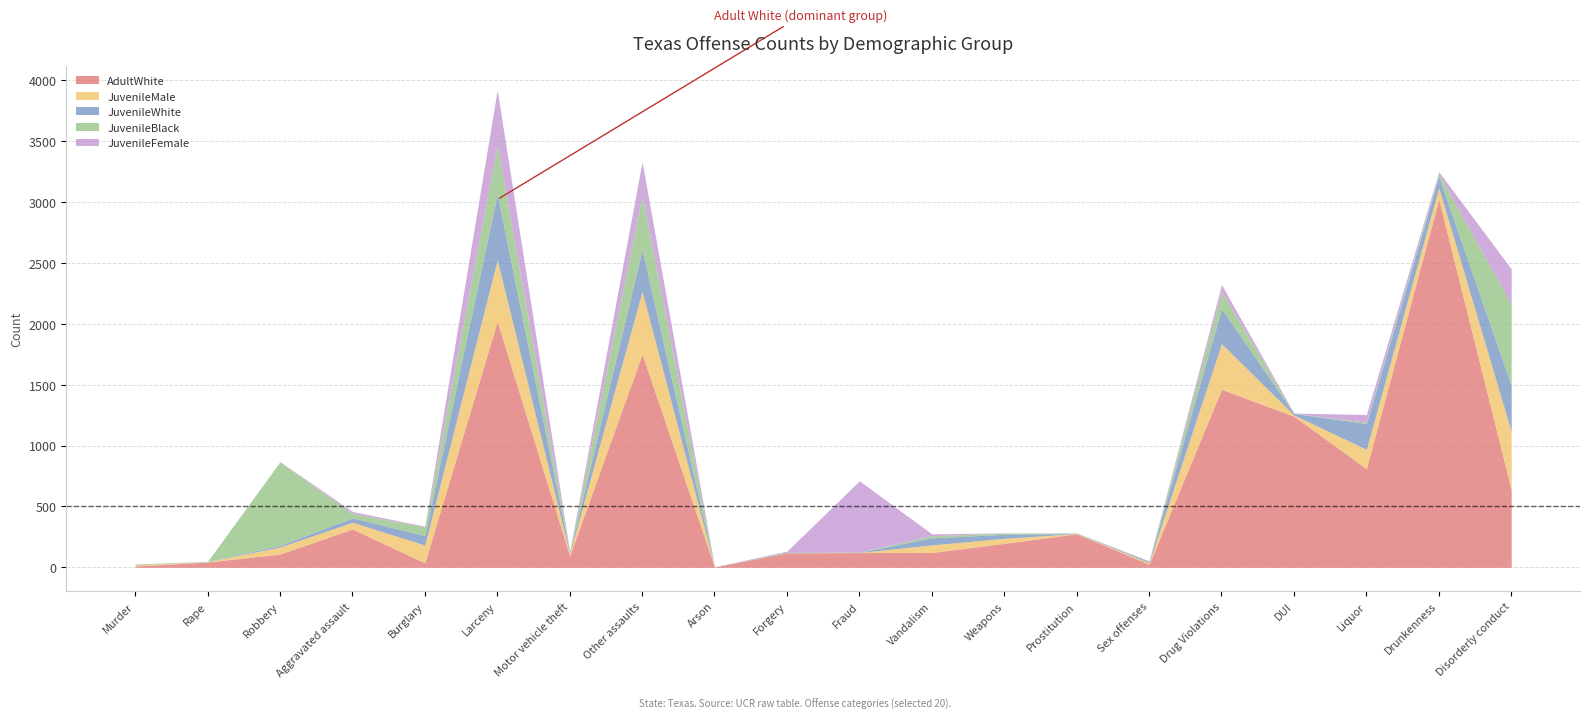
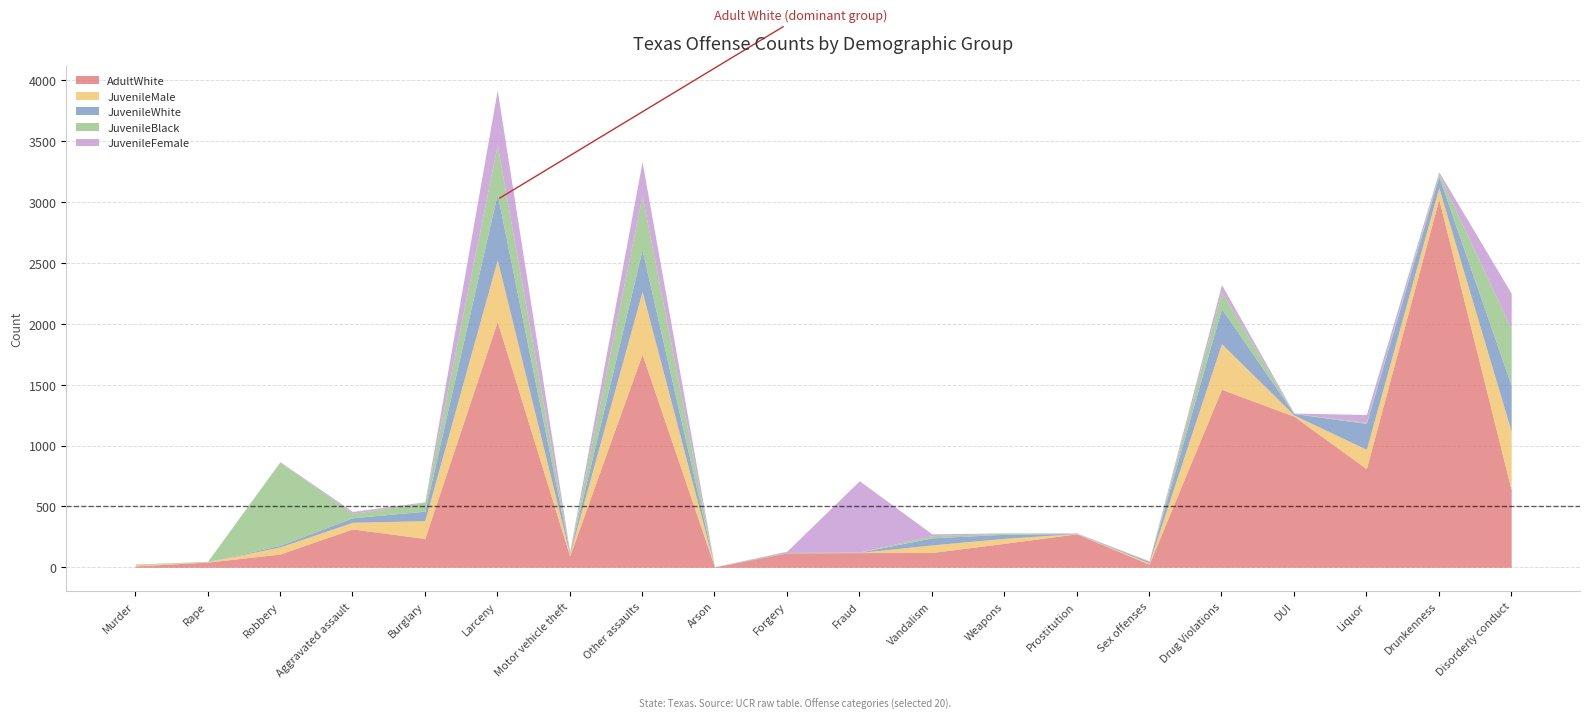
AdultWhite, Burglary: 40 -> 240
JuvenileBlack, Disorderly conduct: 660 -> 460
